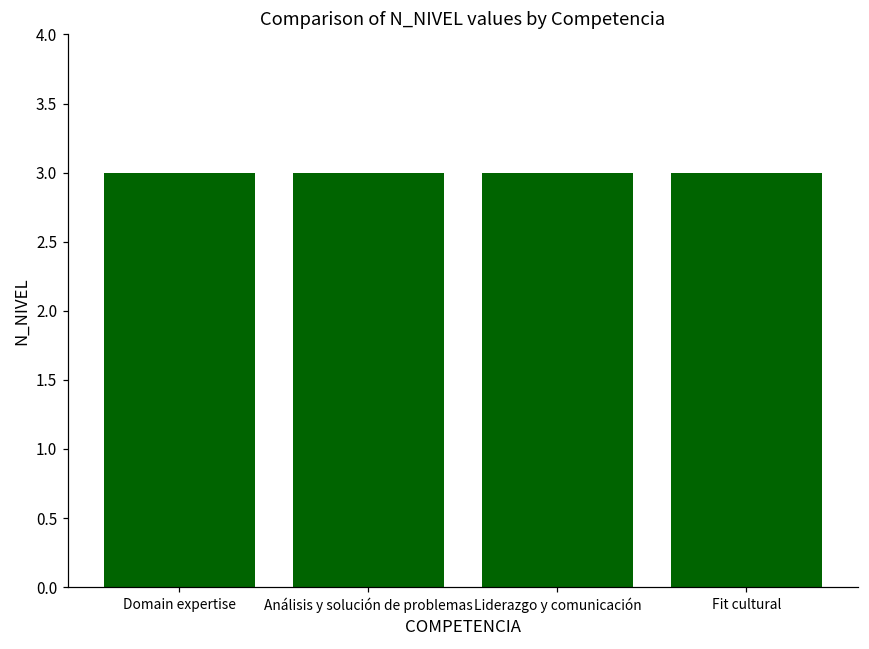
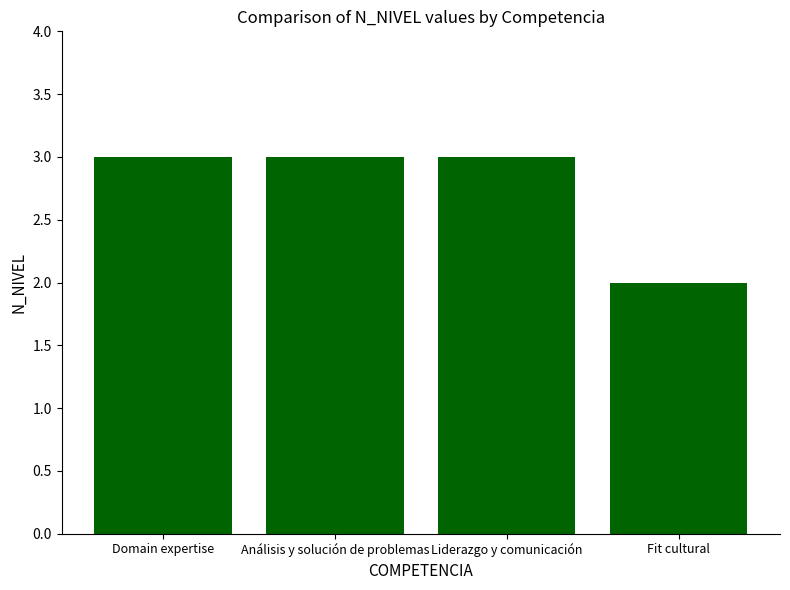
Fit cultural: 3 -> 2
